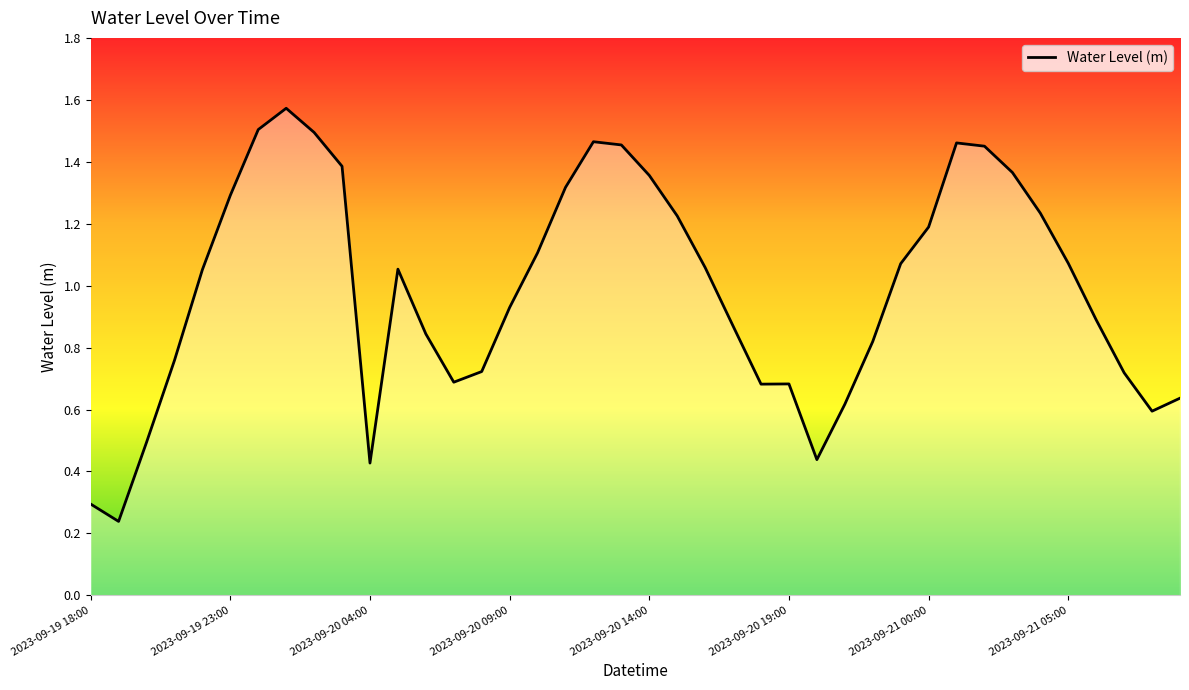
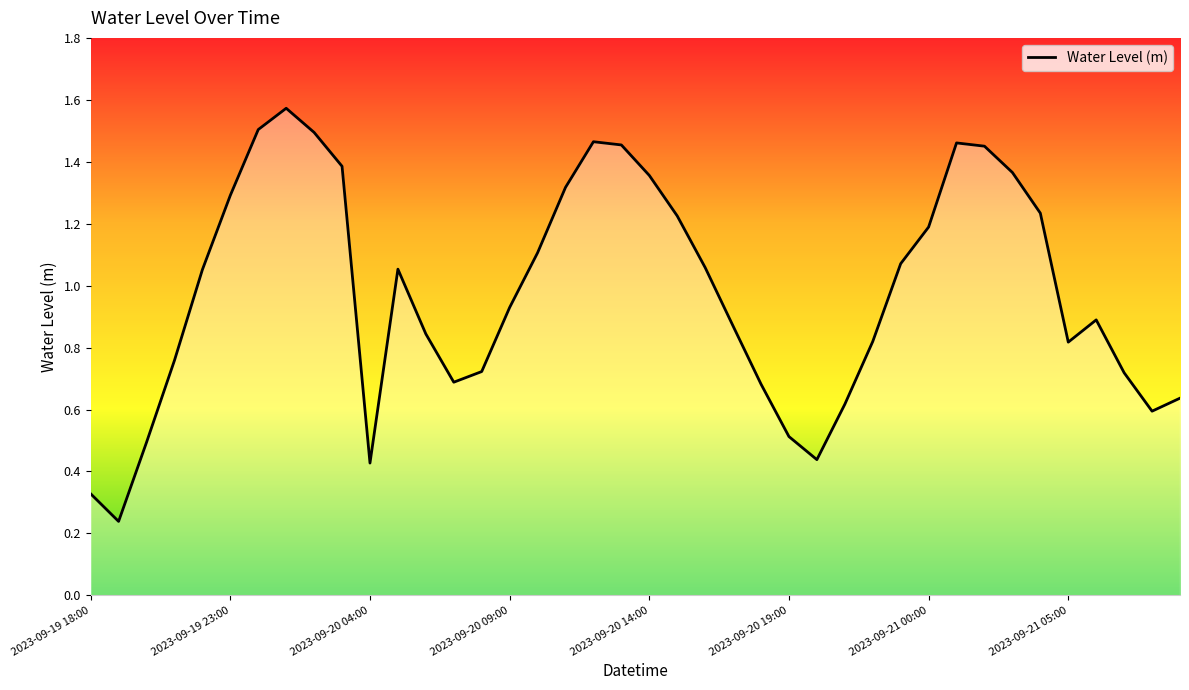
2023-09-19 18:00: 0.29 -> 0.33
2023-09-20 19:00: 0.68 -> 0.51
2023-09-21 05:00: 1.07 -> 0.82
